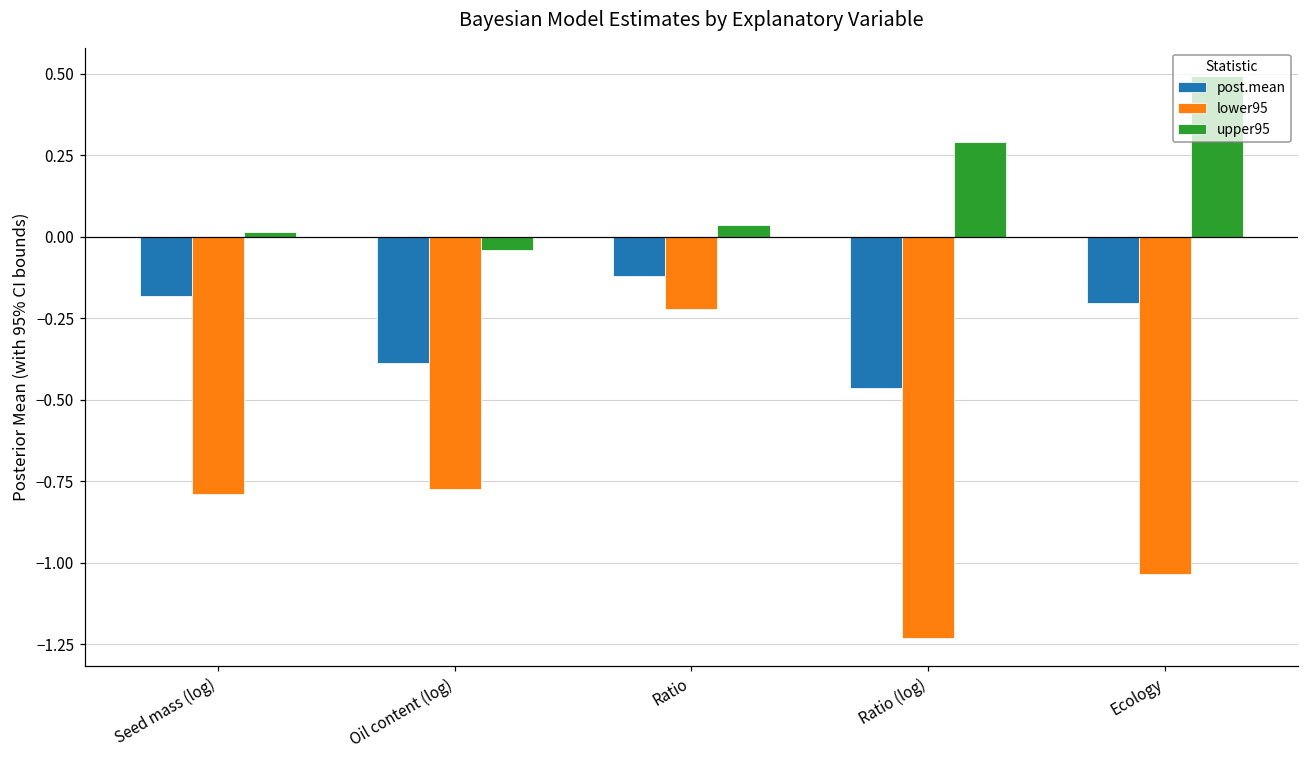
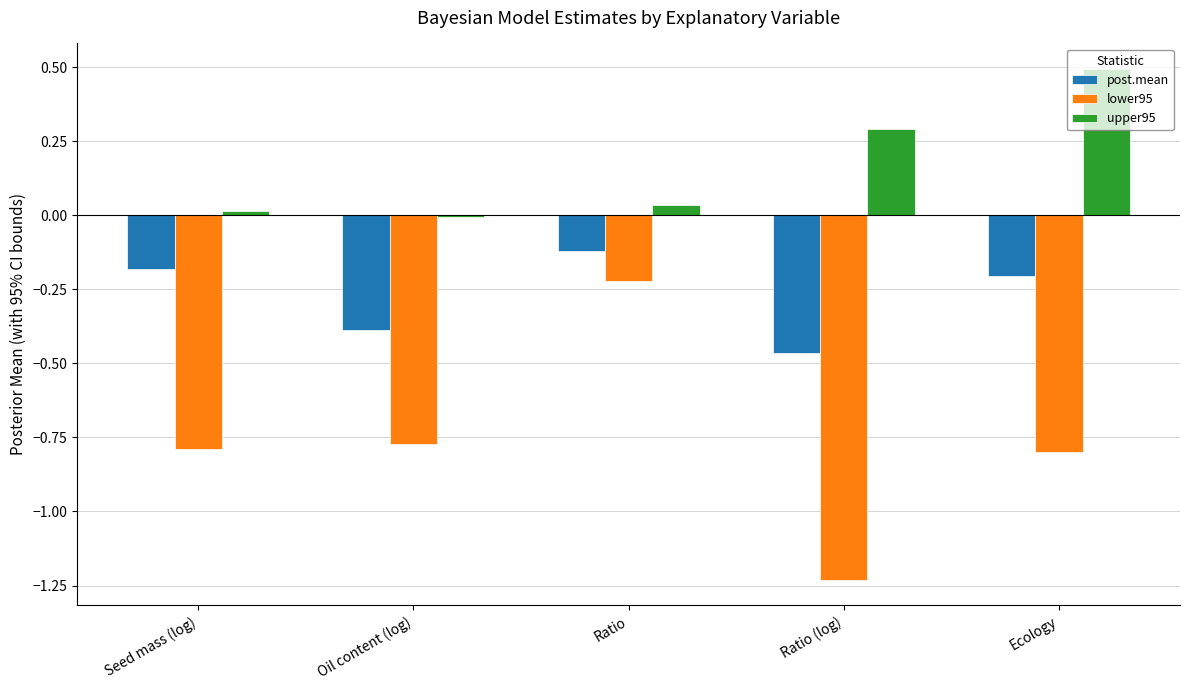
upper95, Oil content (log): -0.04 -> -0.01
lower95, Ecology: -1.04 -> -0.80
